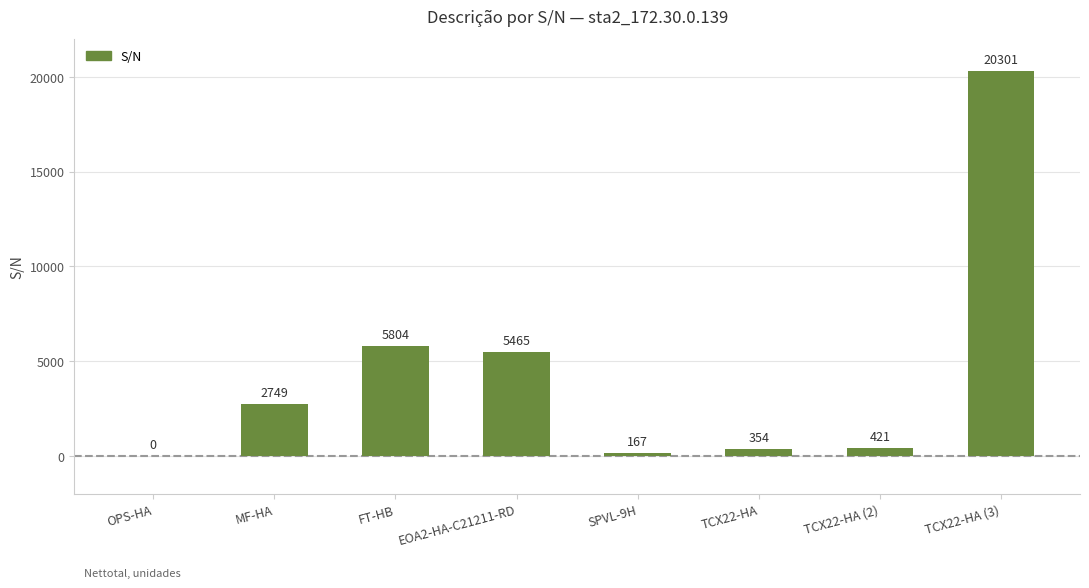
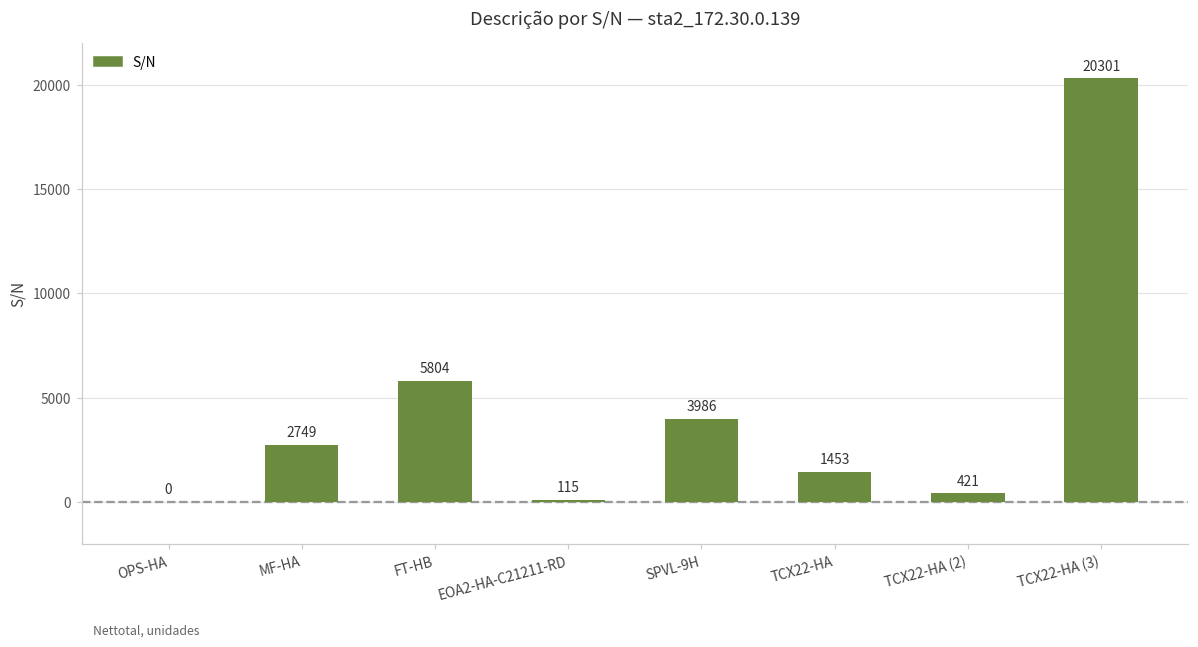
EOA2-HA-C21211-RD: 5465 -> 115
SPVL-9H: 167 -> 3986
TCX22-HA: 354 -> 1453
